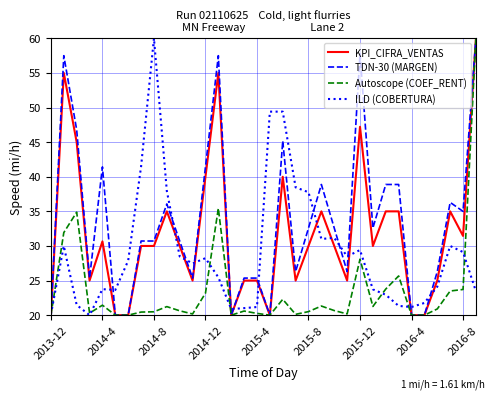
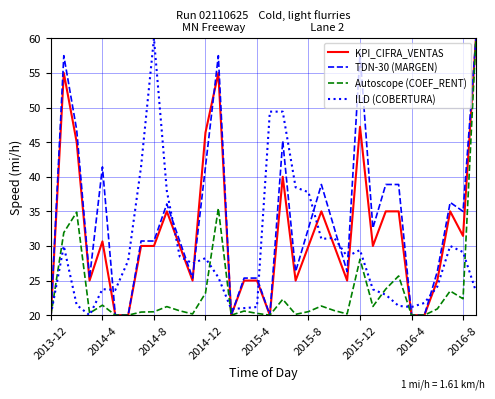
KPI_CIFRA_VENTAS, 2014-12: 40 -> 46
Autoscope (COEF_RENT), 2016-8: 24 -> 22
